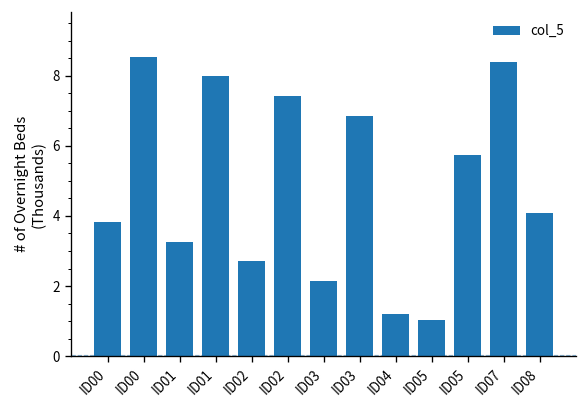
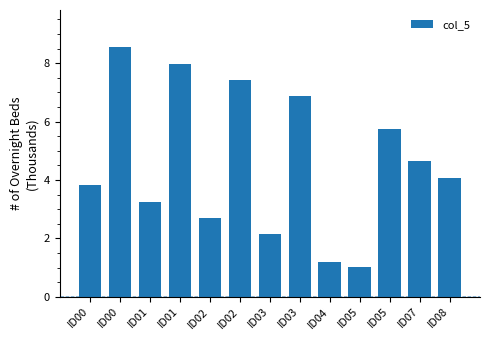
ID07: 8.4 -> 4.6
